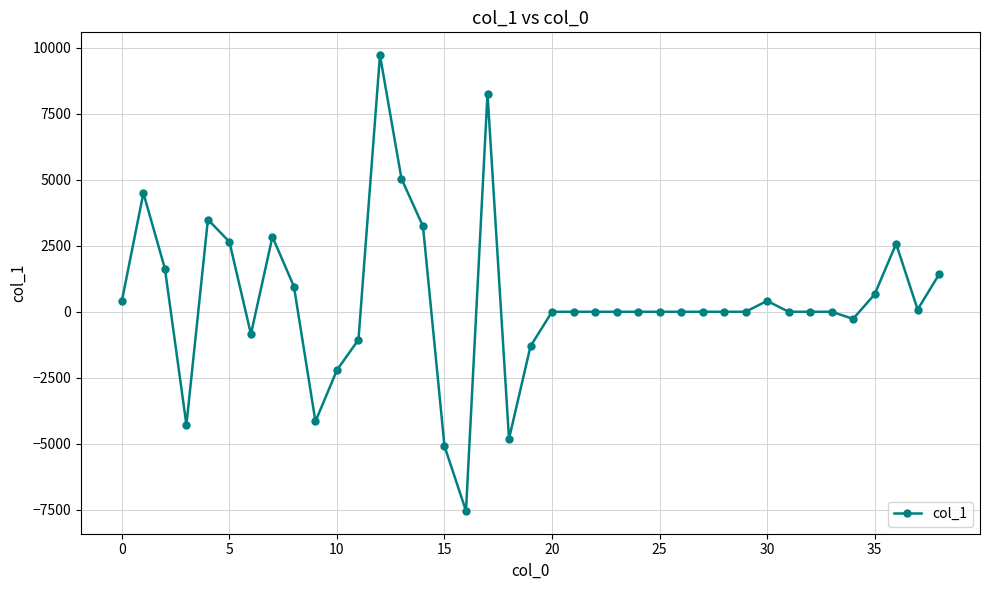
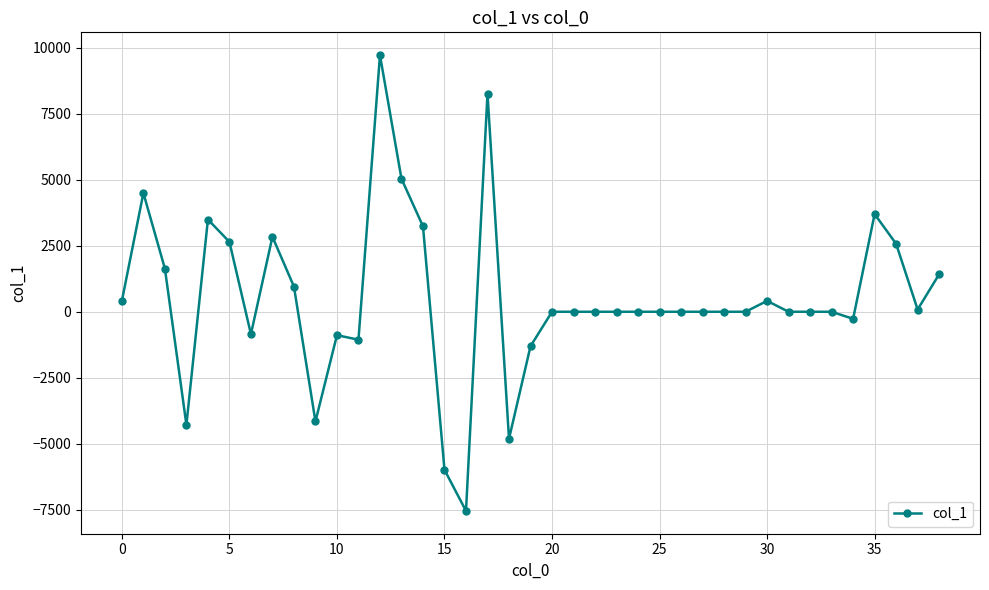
10: -2200 -> -900
15: -5100 -> -6000
35: 700 -> 3700
